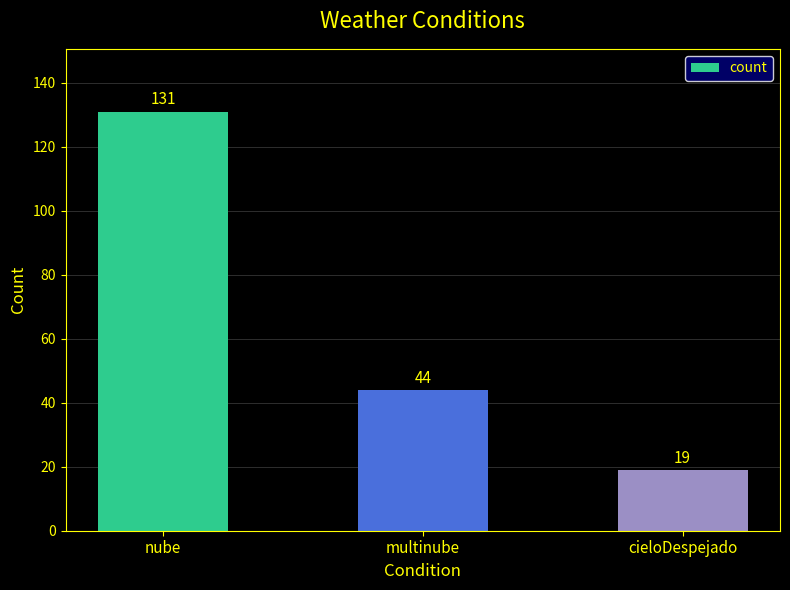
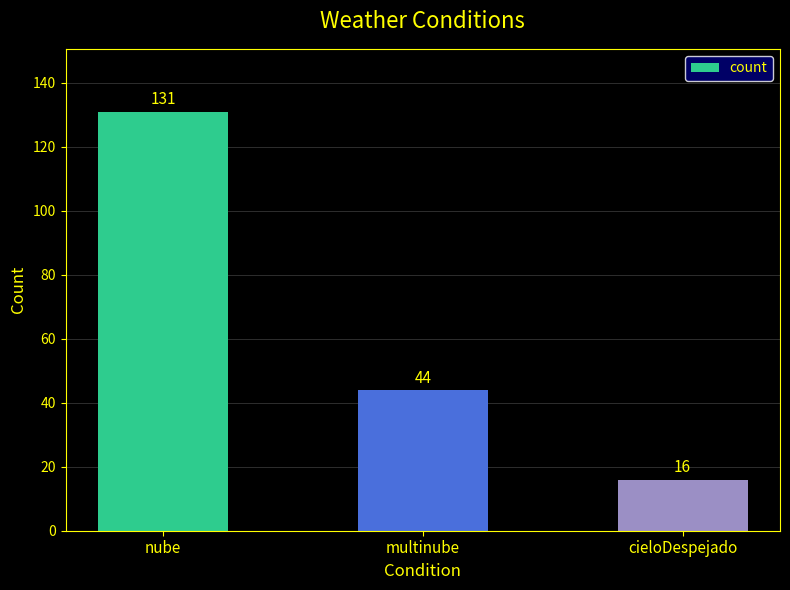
cieloDespejado: 19 -> 16
